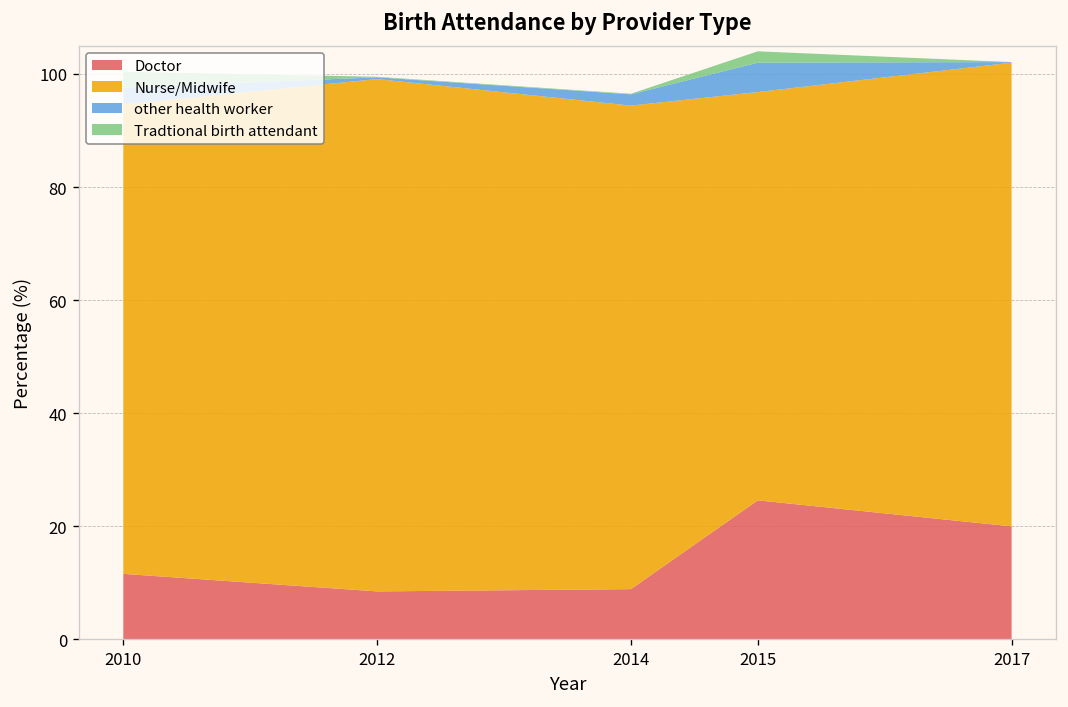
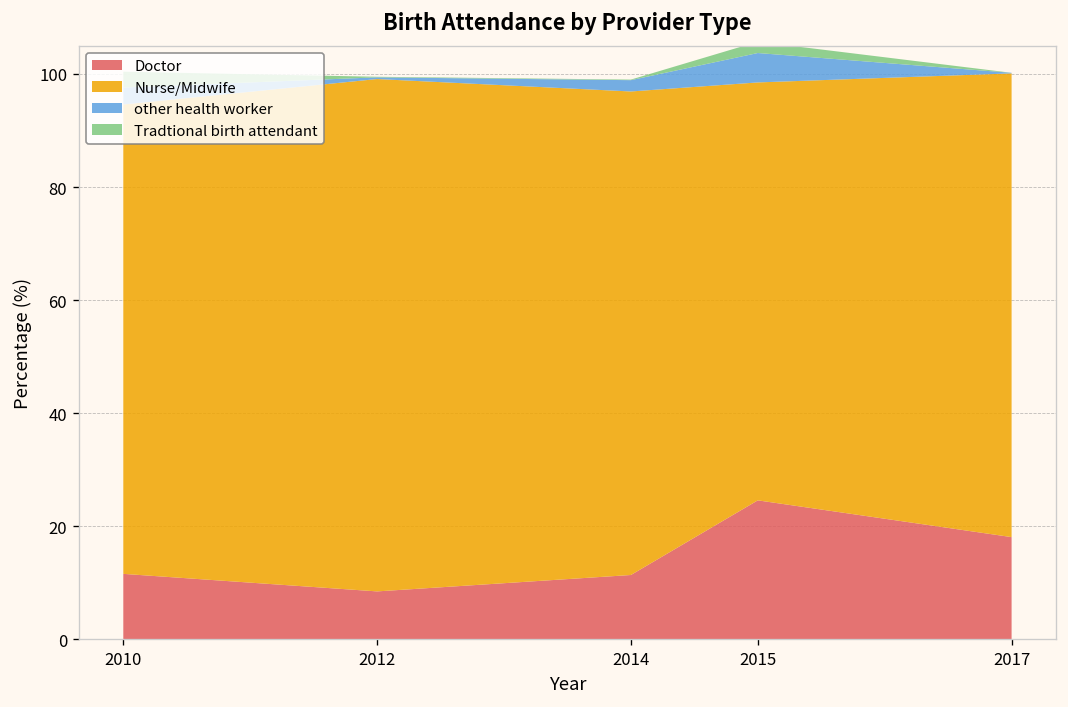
Doctor, 2014: 9 -> 11
Nurse/Midwife, 2015: 72 -> 74
Doctor, 2017: 20 -> 18
